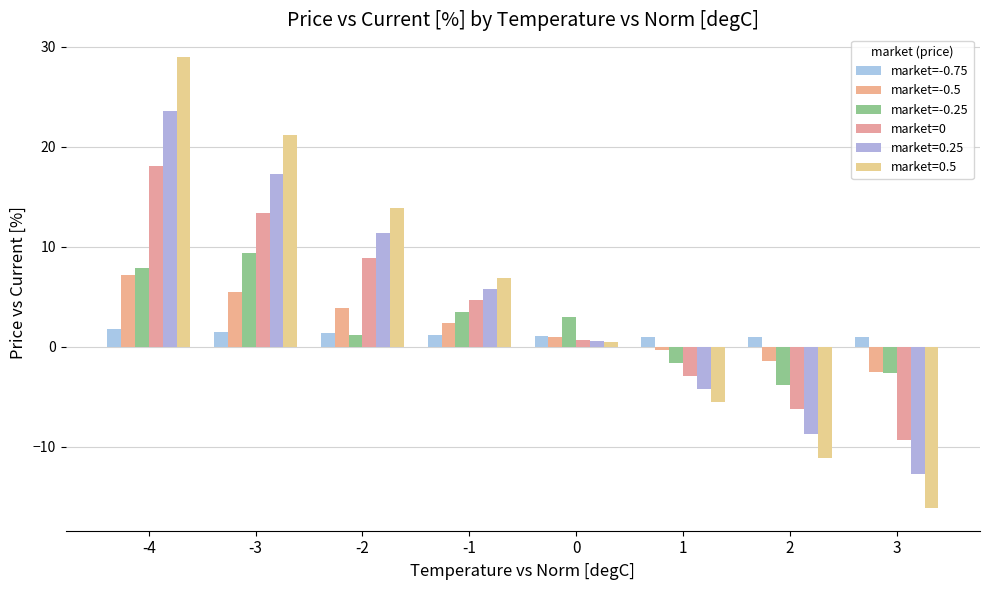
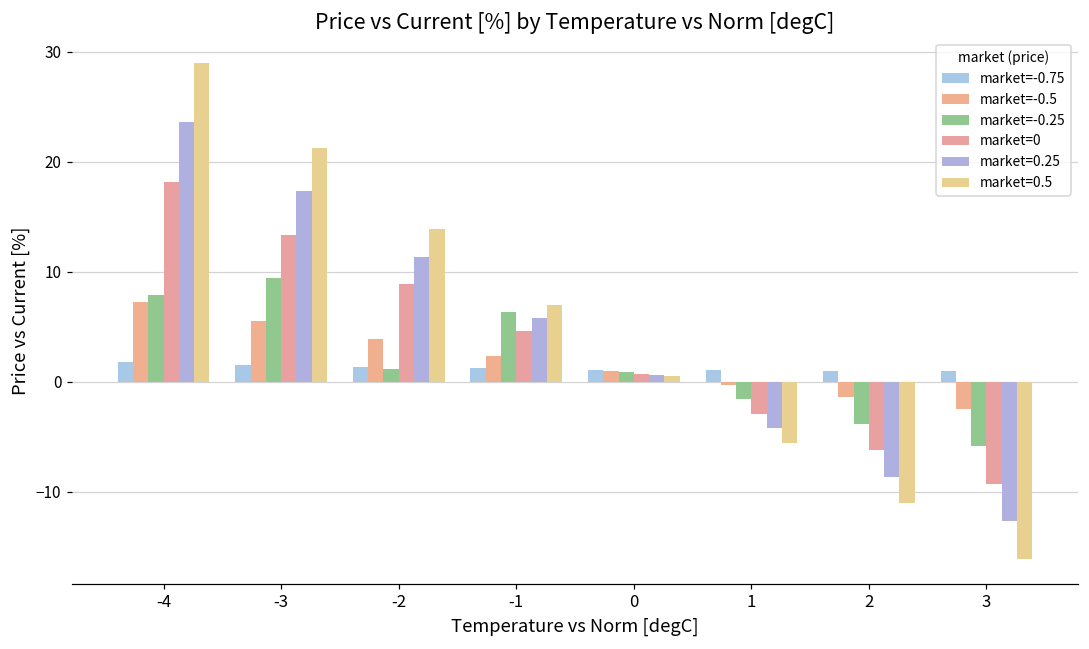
market=-0.25, -1: 3.5 -> 6.4
market=-0.25, 0: 3.0 -> 0.8
market=-0.25, 3: -2.6 -> -5.9
